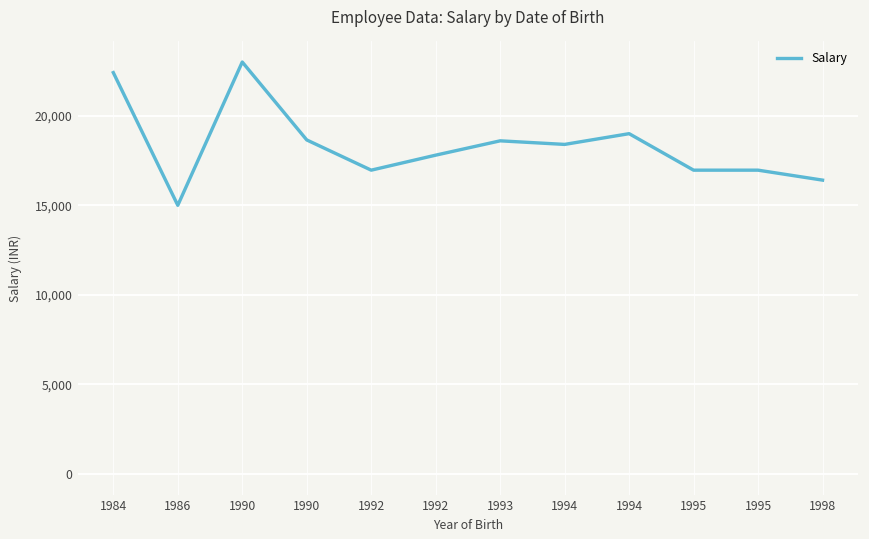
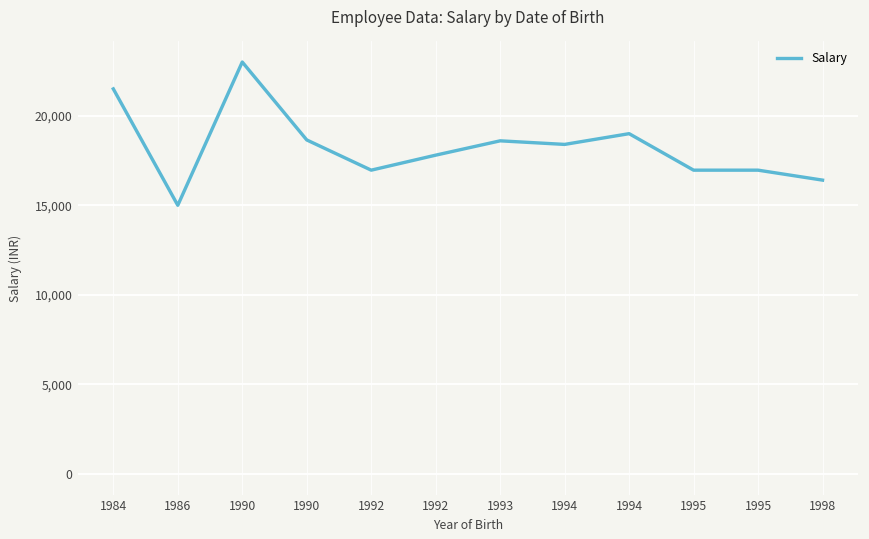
1984: 22,400 -> 21,500
